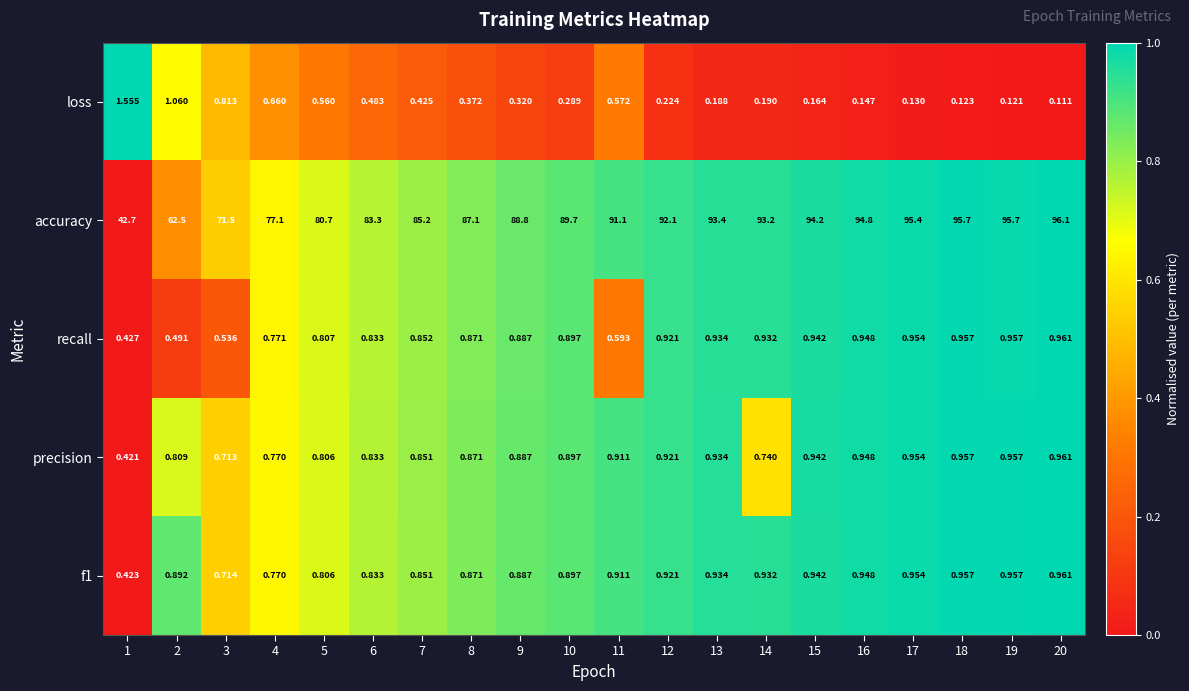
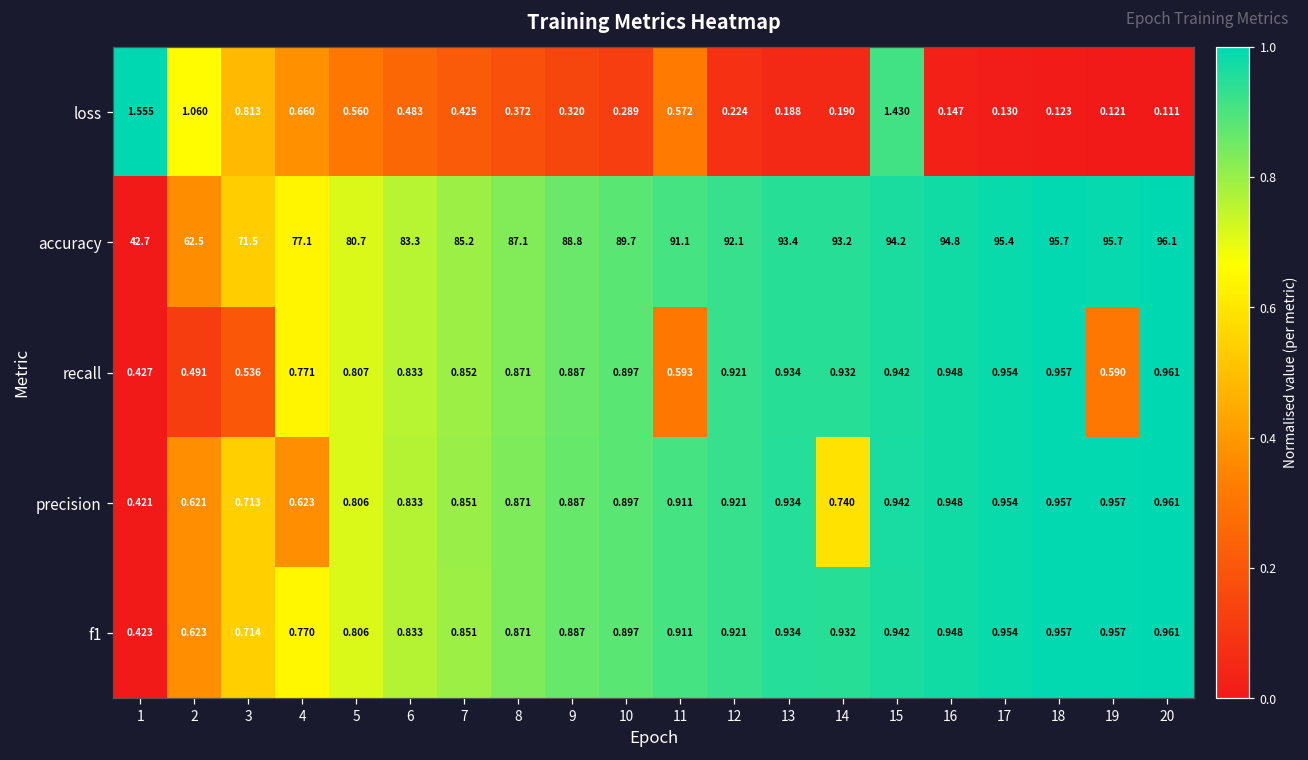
loss, 15: 0.164 -> 1.430
recall, 19: 0.957 -> 0.590
precision, 2: 0.809 -> 0.621
precision, 4: 0.770 -> 0.623
f1, 2: 0.892 -> 0.623
